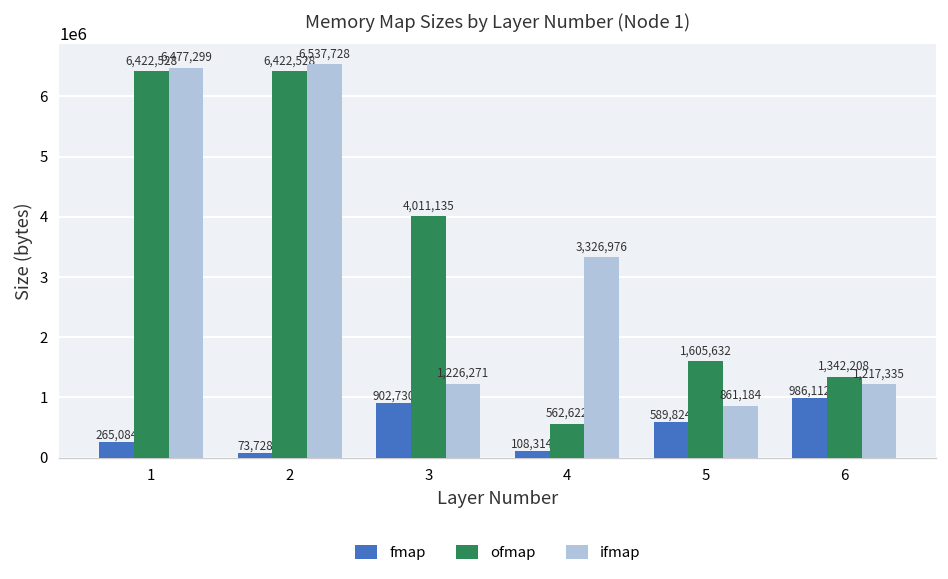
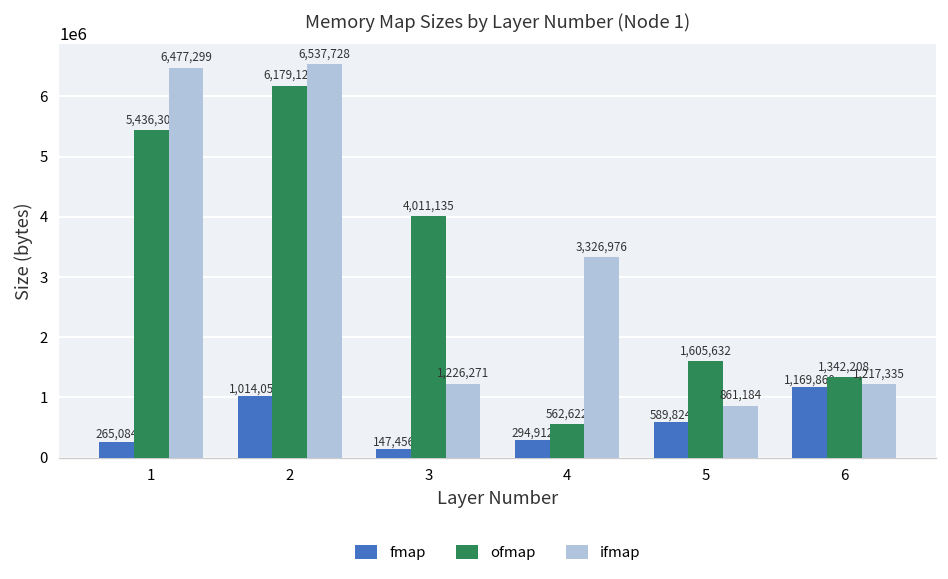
ofmap, 1: 6,422,528 -> 5,436,303
fmap, 2: 73,728 -> 1,014,059
ofmap, 2: 6,422,528 -> 6,179,128
fmap, 3: 902,730 -> 147,456
fmap, 4: 108,314 -> 294,912
fmap, 6: 986,112 -> 1,169,860
